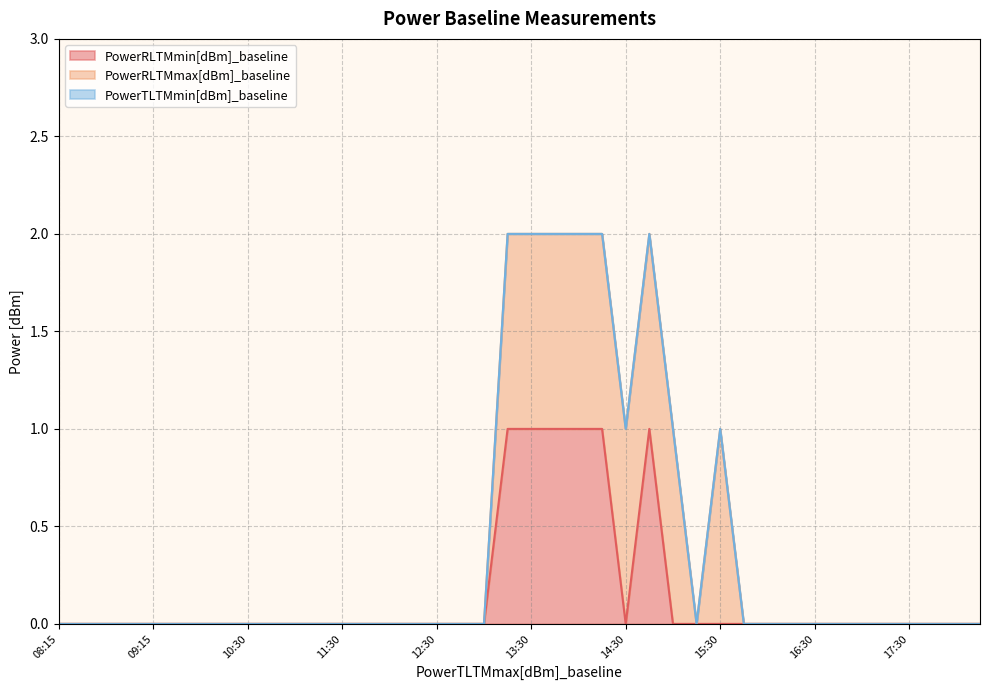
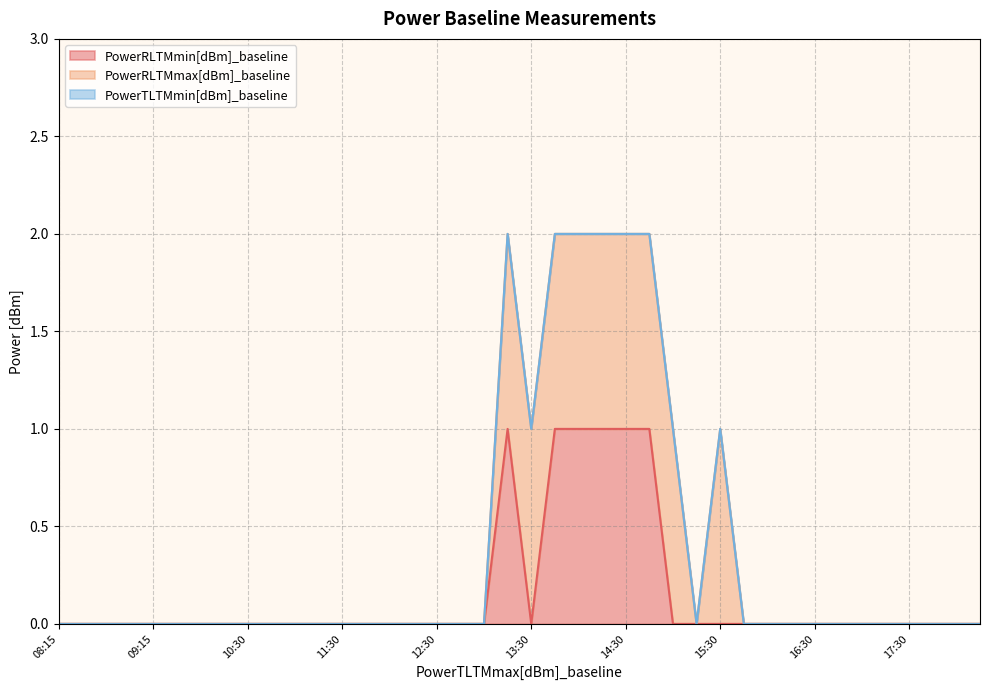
PowerRLTMmin[dBm]_baseline, 13:30: 1 -> 0
PowerRLTMmin[dBm]_baseline, 14:30: 0 -> 1
